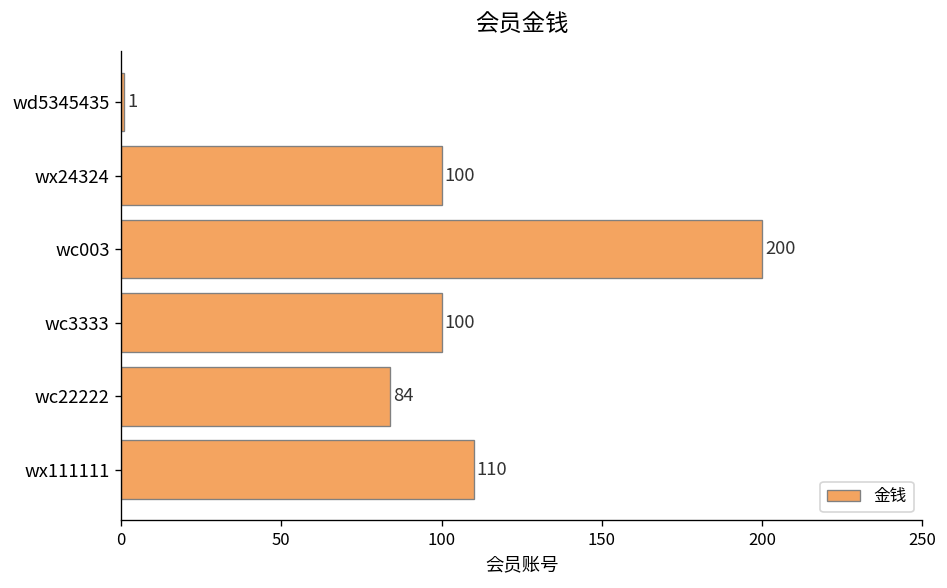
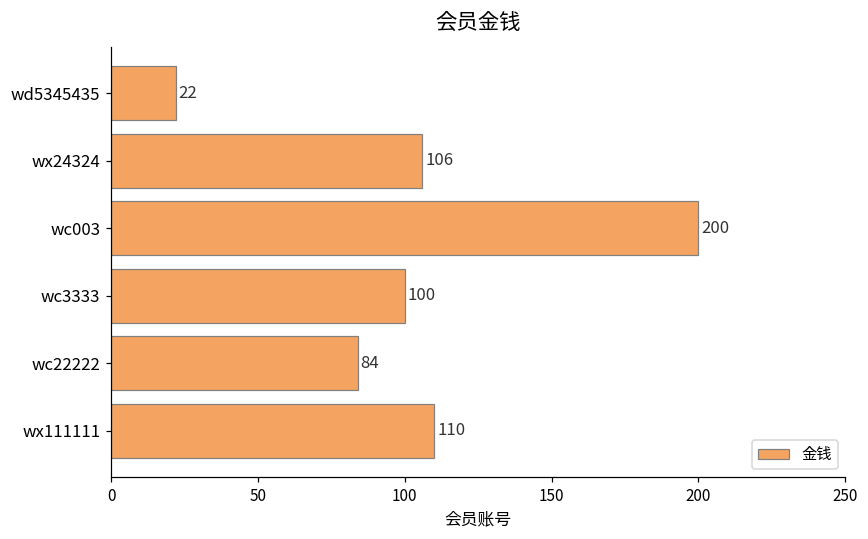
wd5345435: 1 -> 22
wx24324: 100 -> 106
